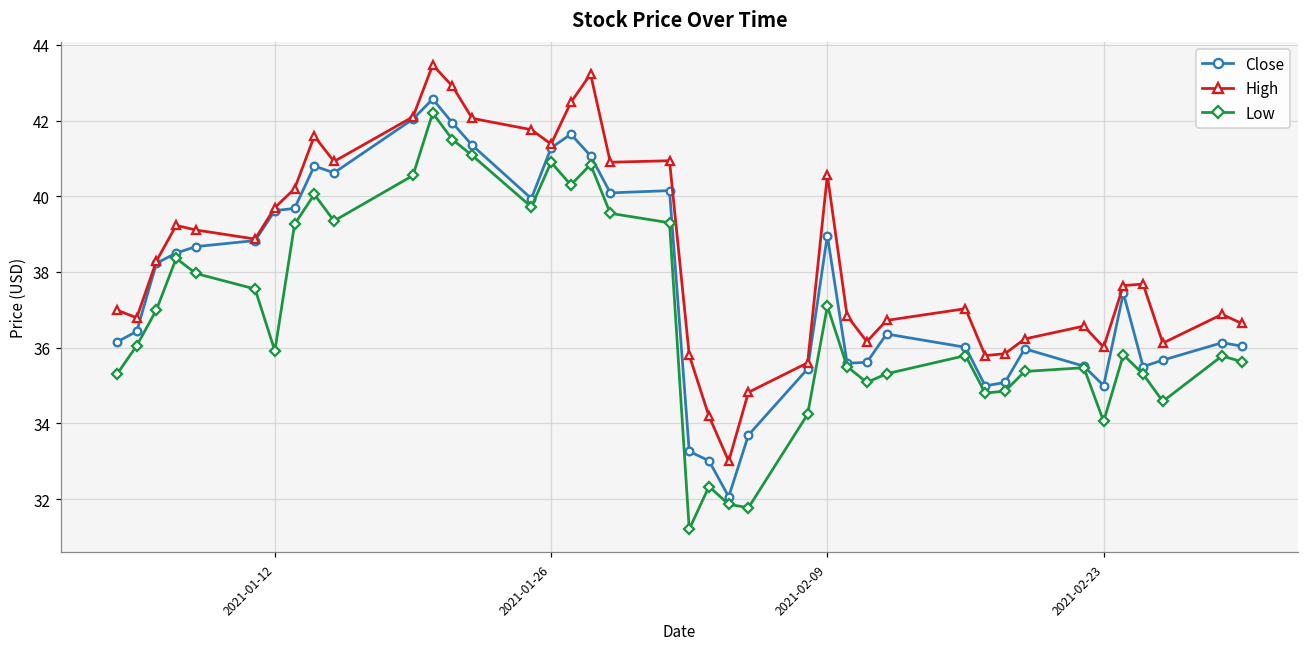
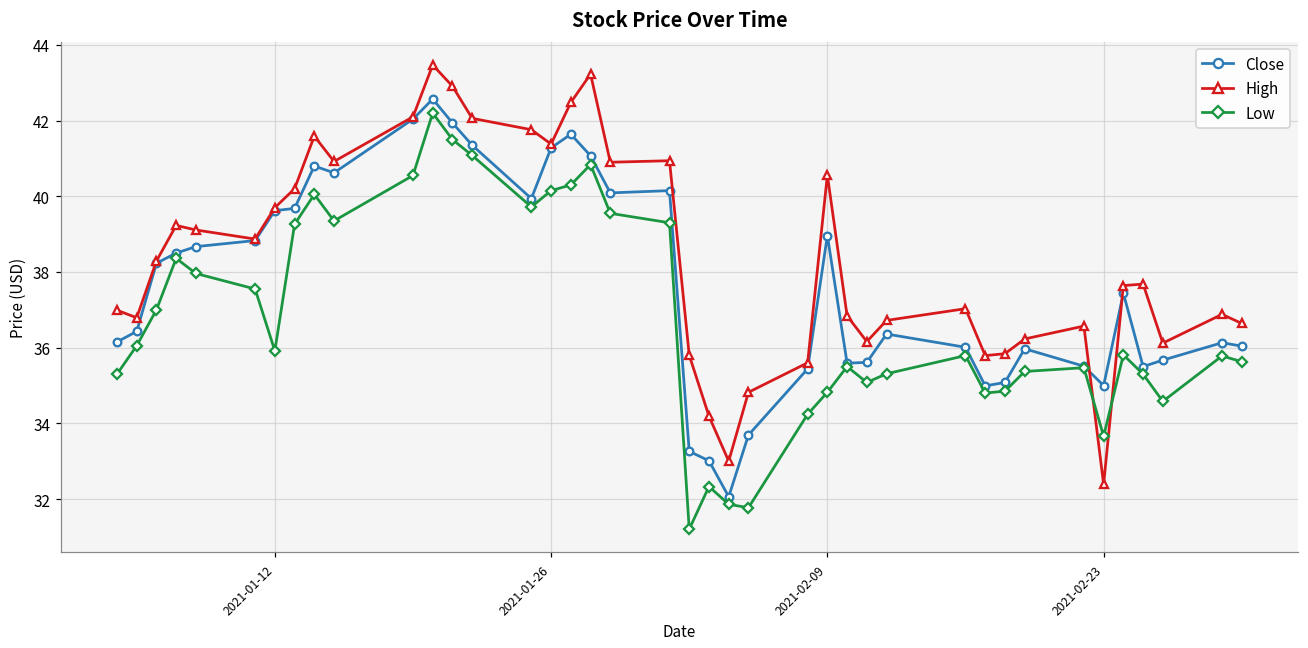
Low, 2021-01-26: 40.9 -> 40.2
Low, 2021-02-09: 37.1 -> 34.8
High, 2021-02-23: 36.0 -> 32.4
Low, 2021-02-23: 34.0 -> 33.7
